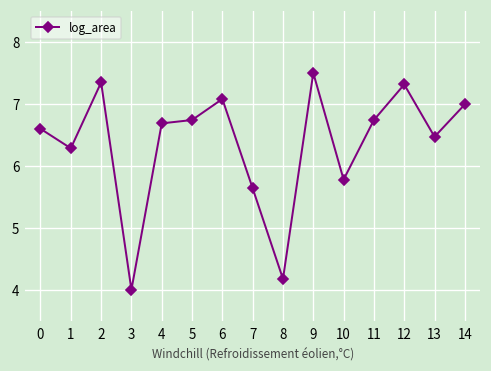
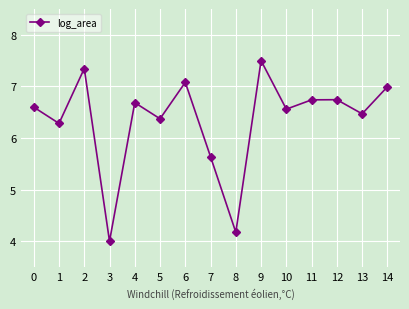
5: 6.7 -> 6.4
10: 5.8 -> 6.6
12: 7.3 -> 6.7
